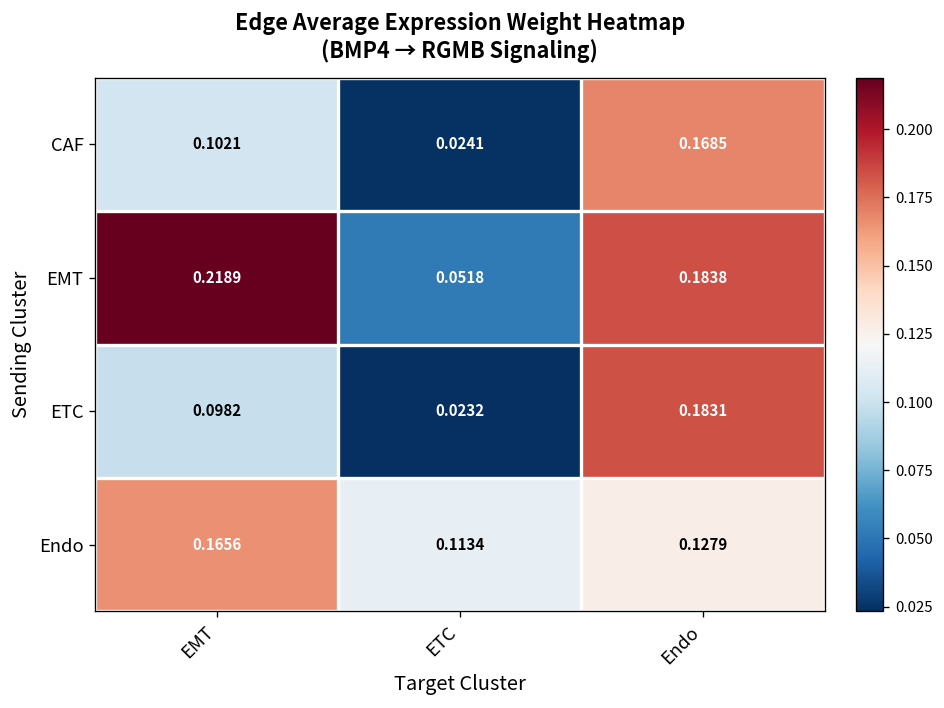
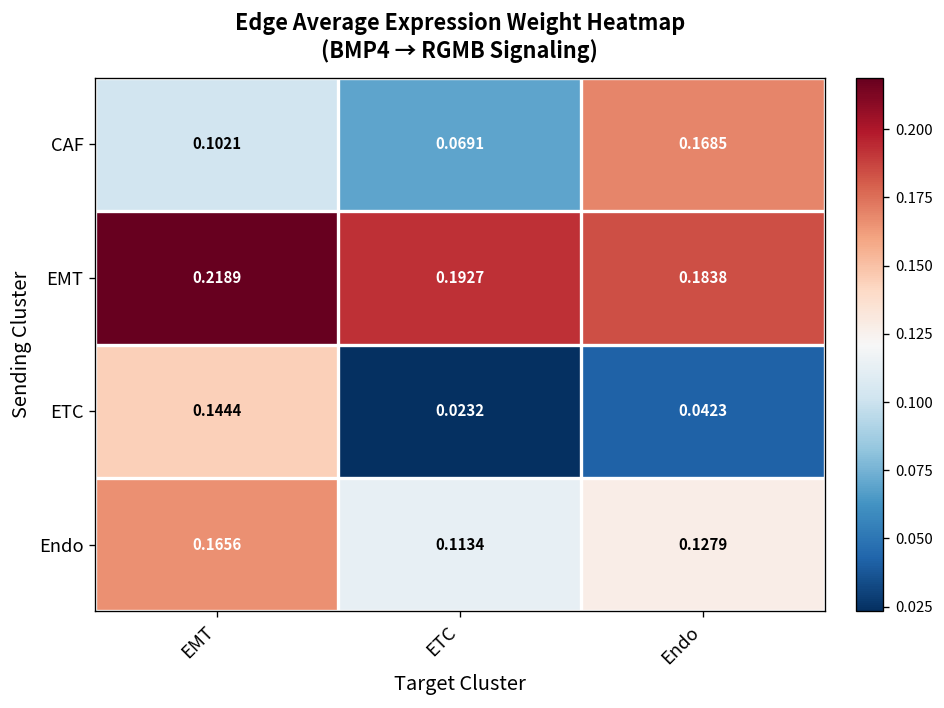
CAF, ETC: 0.0241 -> 0.0691
EMT, ETC: 0.0518 -> 0.1927
ETC, EMT: 0.0982 -> 0.1444
ETC, Endo: 0.1831 -> 0.0423
